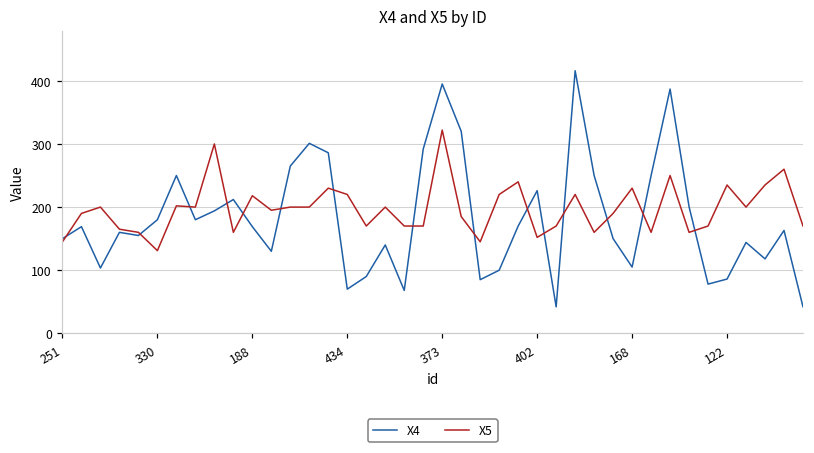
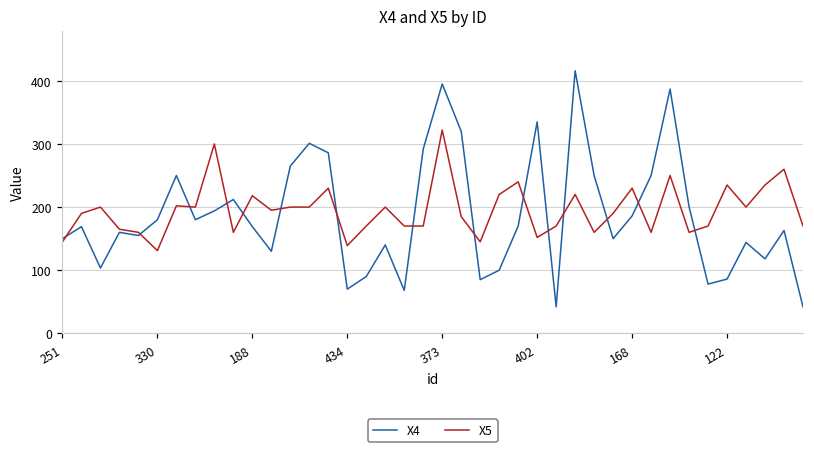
X5, 434: 220 -> 140
X4, 402: 230 -> 340
X4, 168: 110 -> 190
